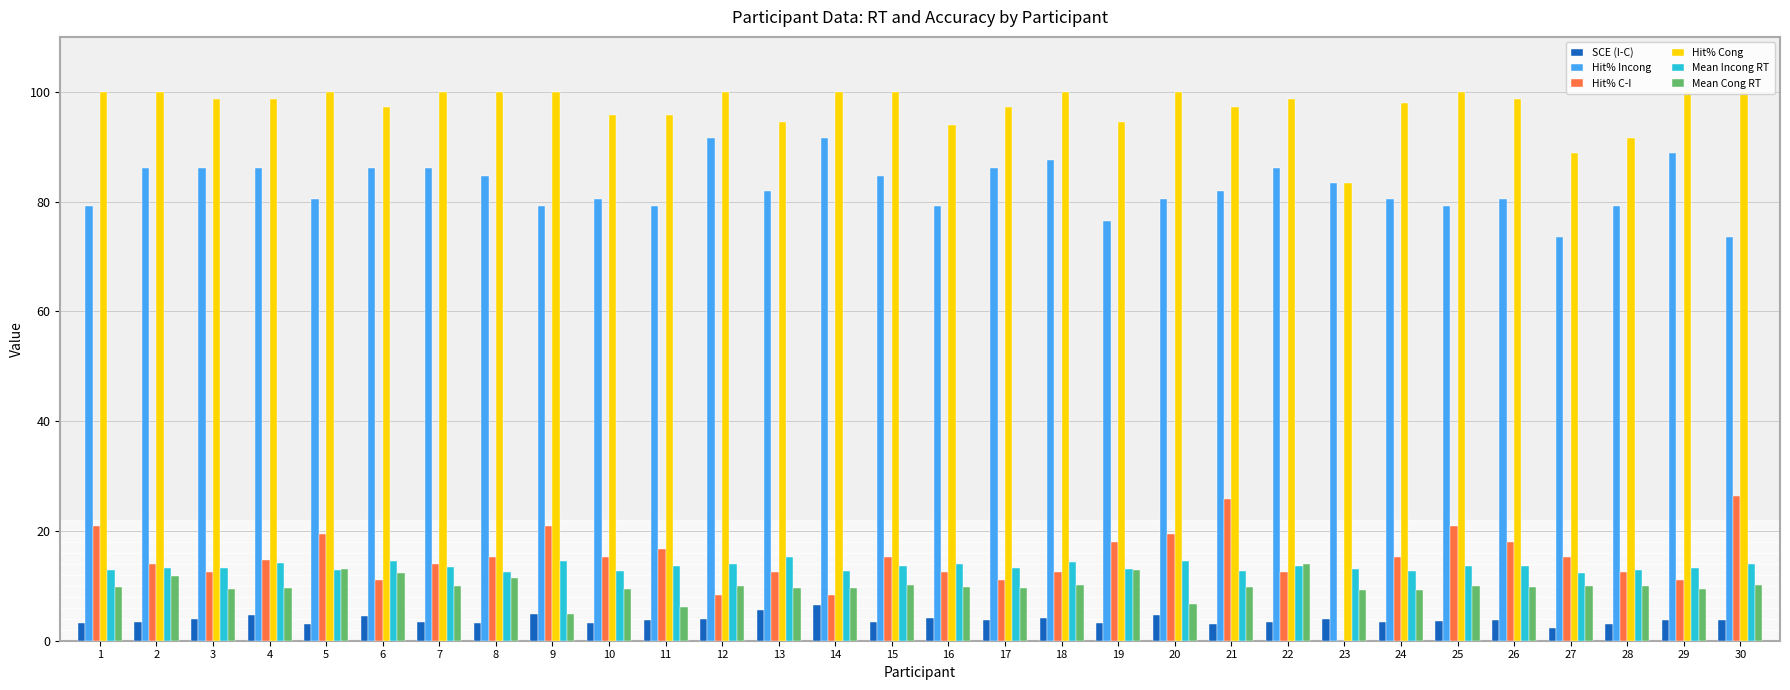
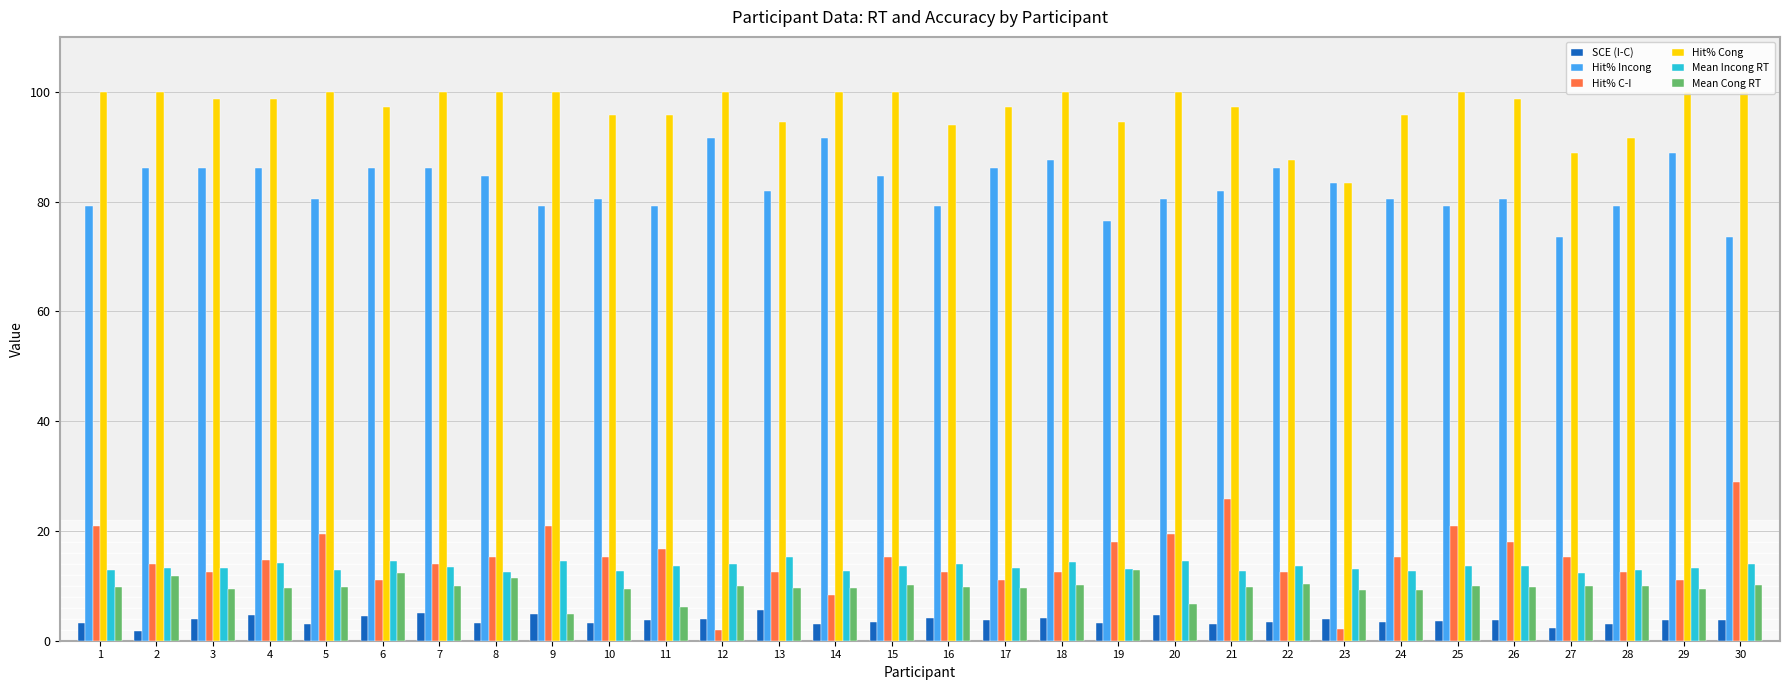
SCE (I-C), 2: 3 -> 2
Mean Cong RT, 5: 13 -> 10
SCE (I-C), 7: 3 -> 5
Hit% C-I, 12: 8 -> 2
SCE (I-C), 14: 6 -> 3
Hit% Cong, 22: 99 -> 88
Mean Cong RT, 22: 14 -> 10
Hit% C-I, 23: 0 -> 2
Hit% Cong, 24: 98 -> 96
Hit% C-I, 30: 26 -> 29
